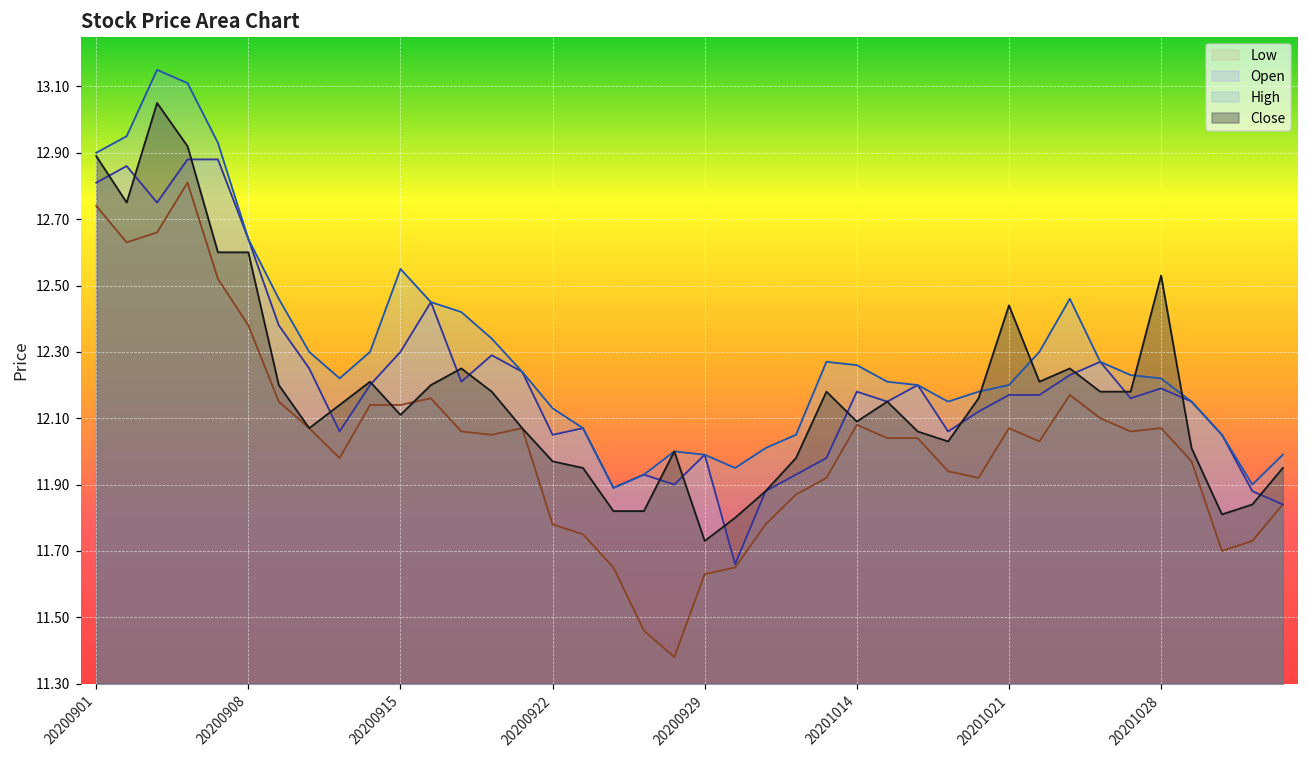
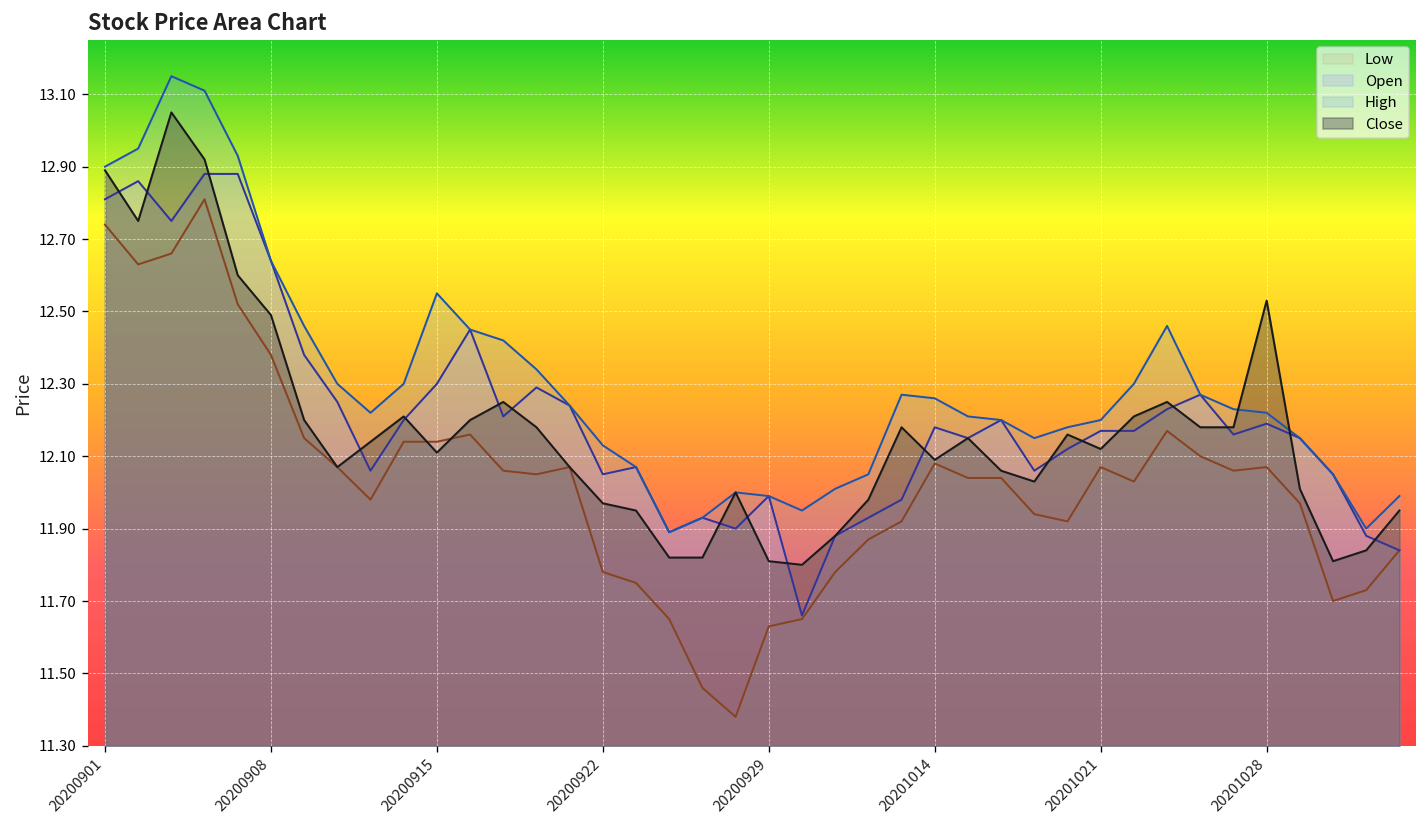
Close, 20200908: 12.60 -> 12.49
Close, 20200929: 11.73 -> 11.81
Close, 20201021: 12.44 -> 12.12
